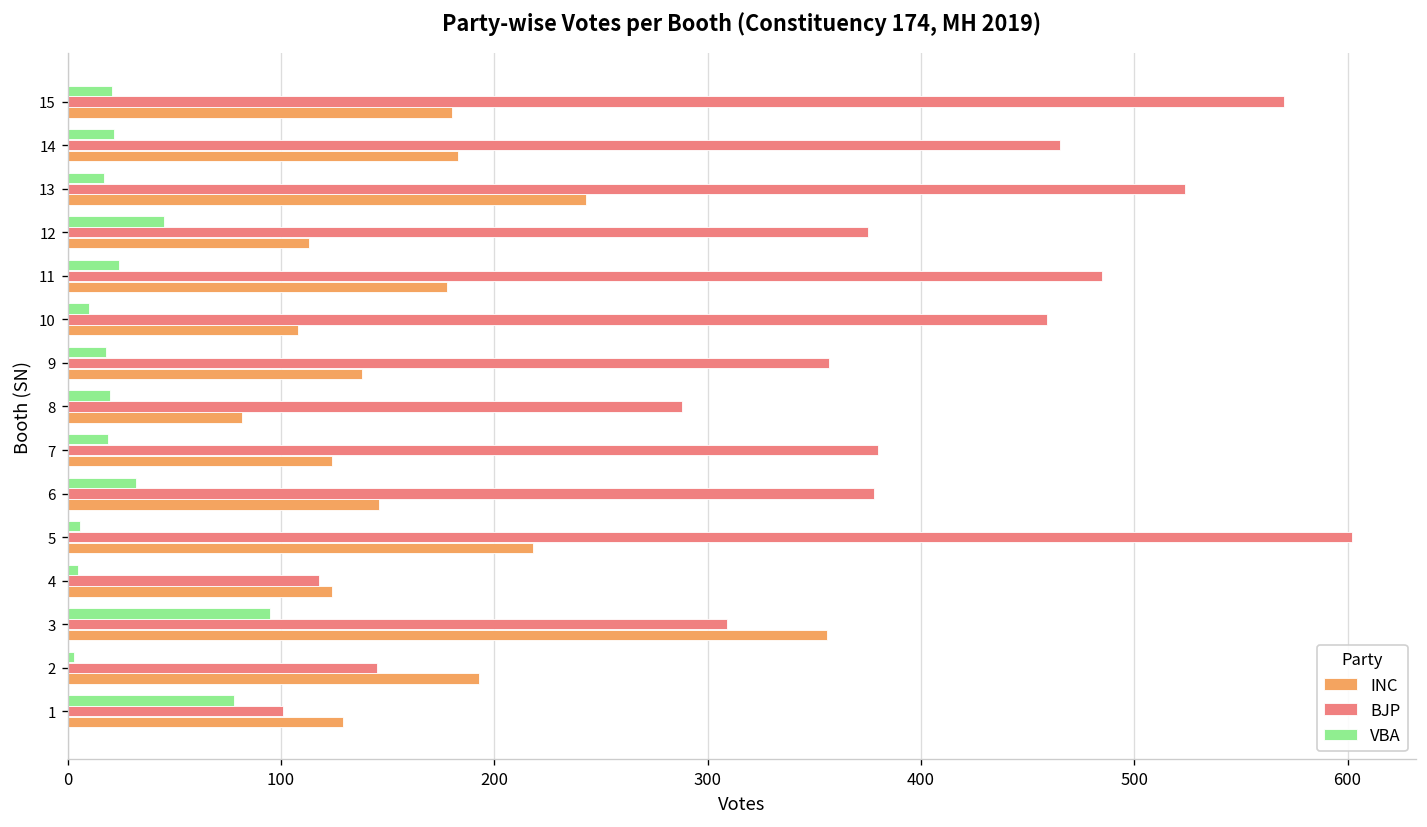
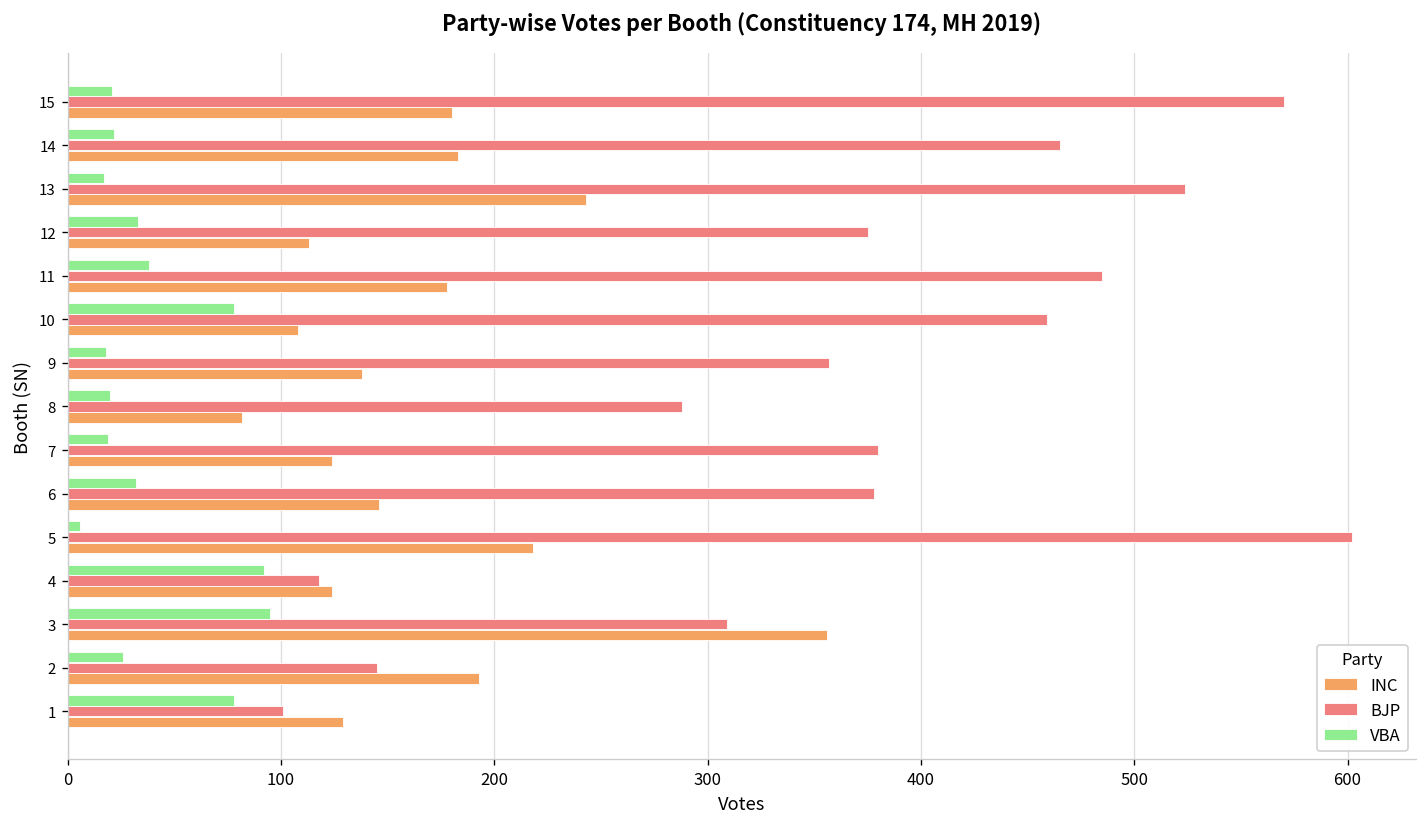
VBA, 12: 45 -> 33
VBA, 11: 24 -> 38
VBA, 10: 10 -> 78
VBA, 4: 5 -> 92
VBA, 2: 3 -> 26
